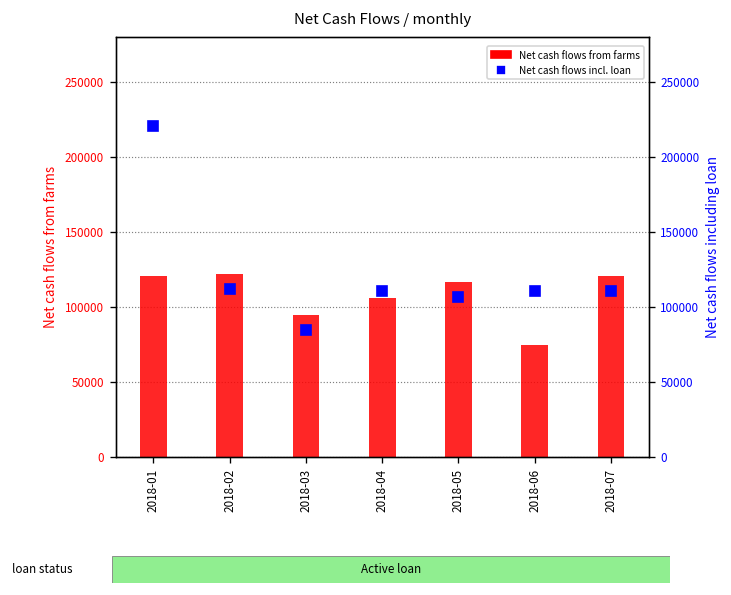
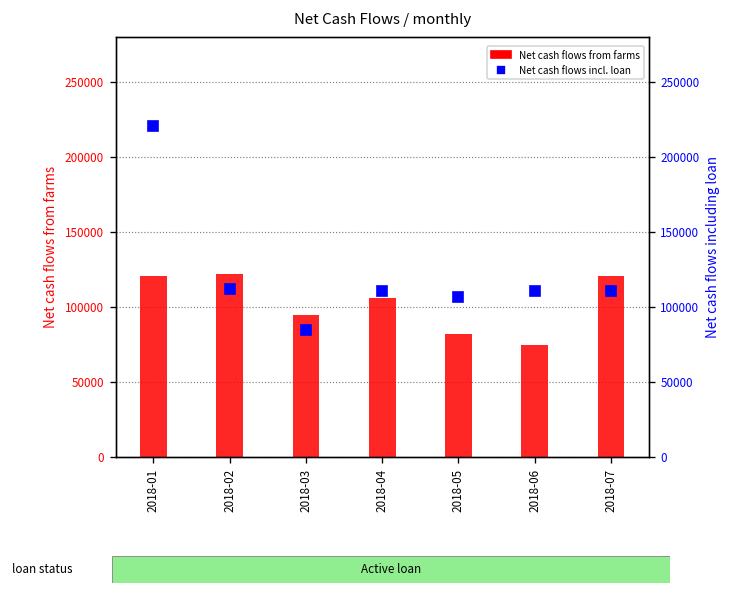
Net cash flows from farms, 2018-05: 116000 -> 82000
